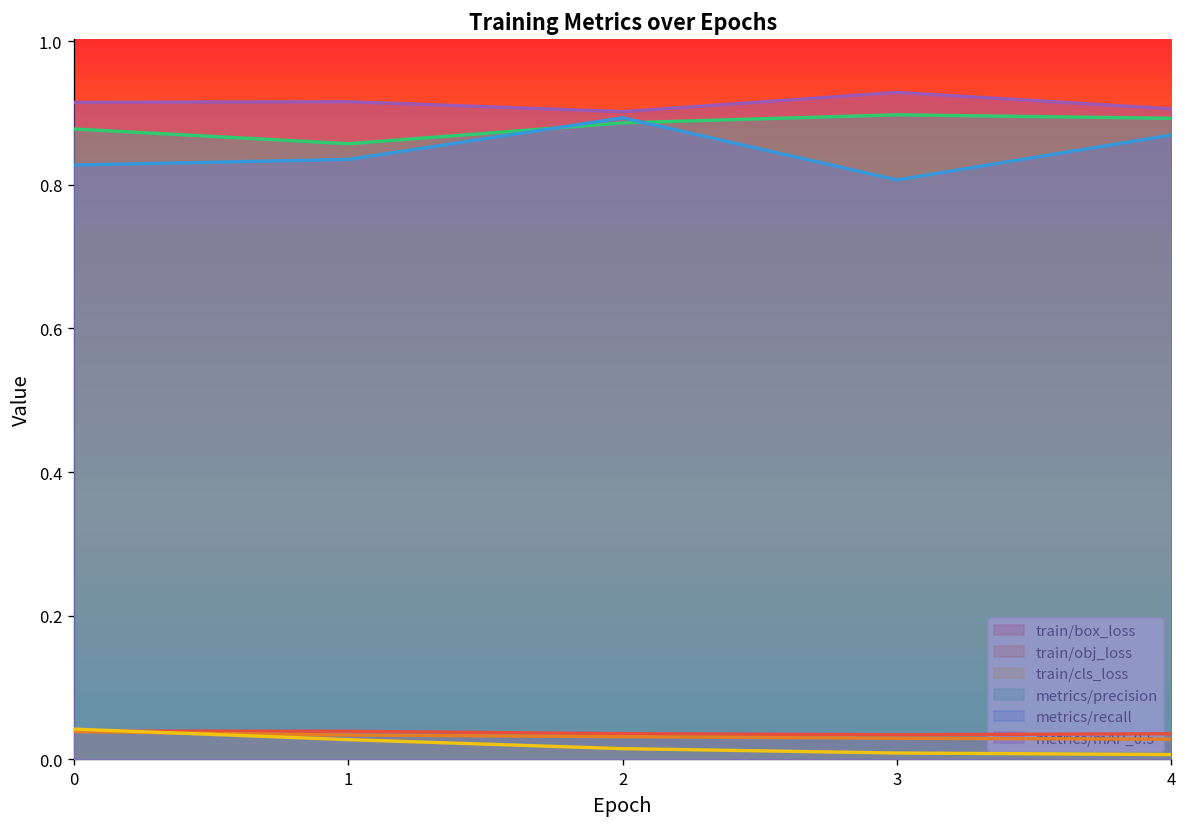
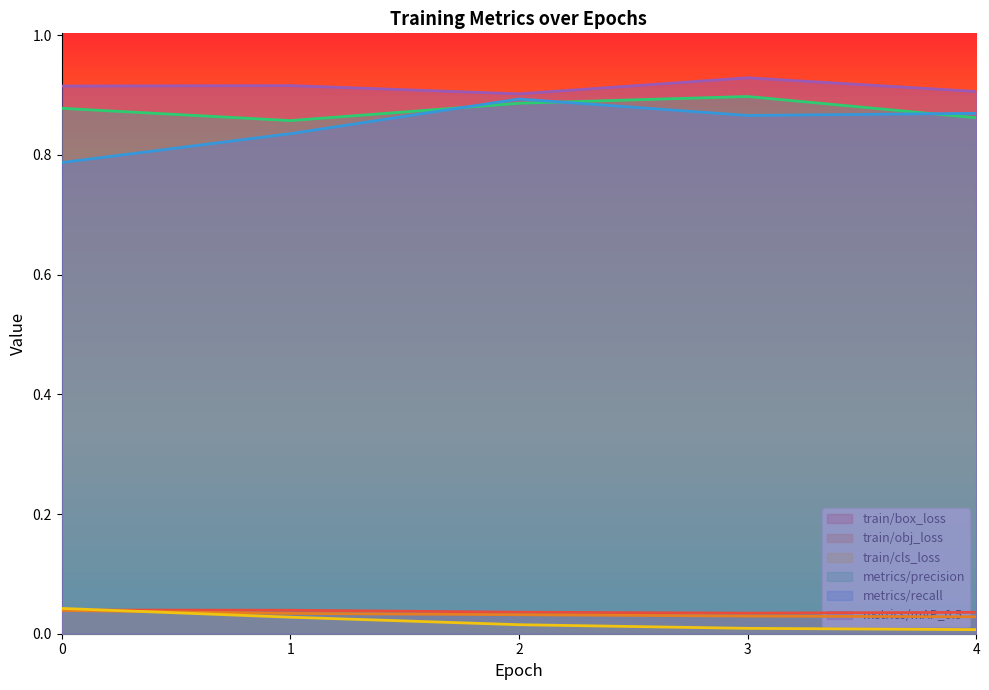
metrics/recall, 0: 0.83 -> 0.79
metrics/recall, 3: 0.81 -> 0.87
metrics/precision, 4: 0.89 -> 0.86
